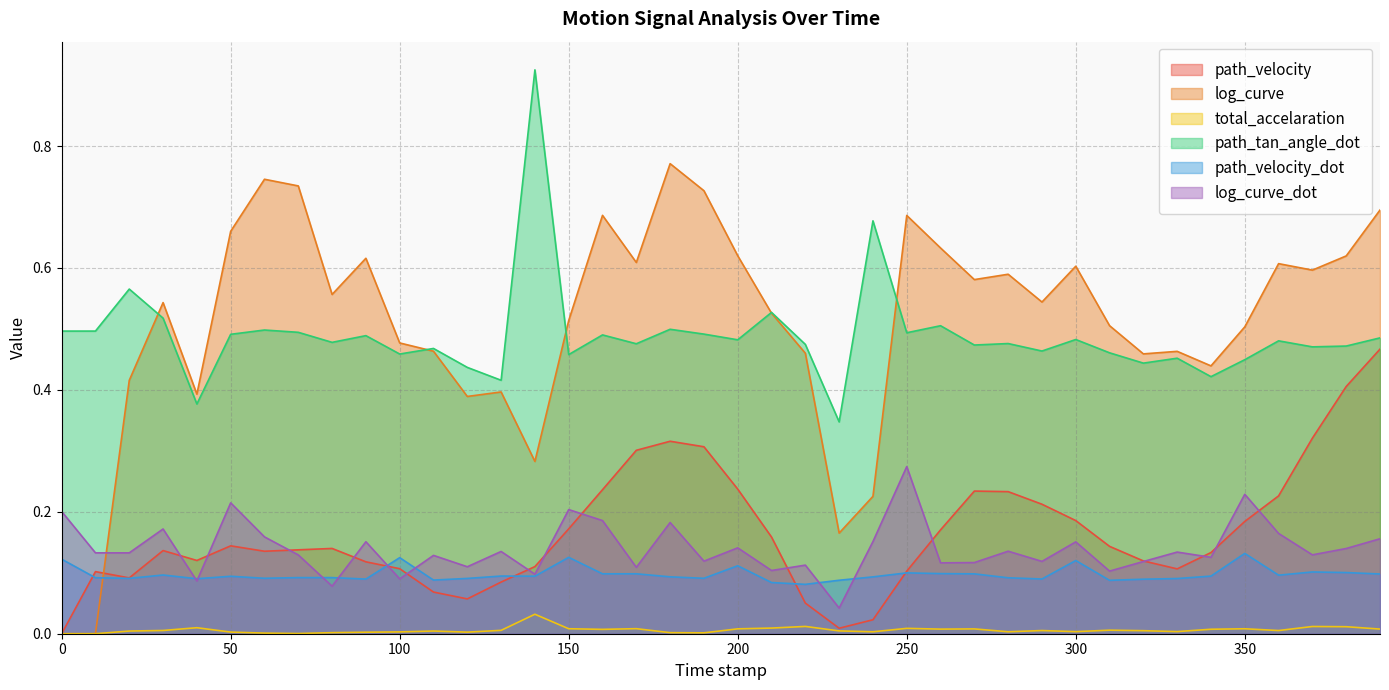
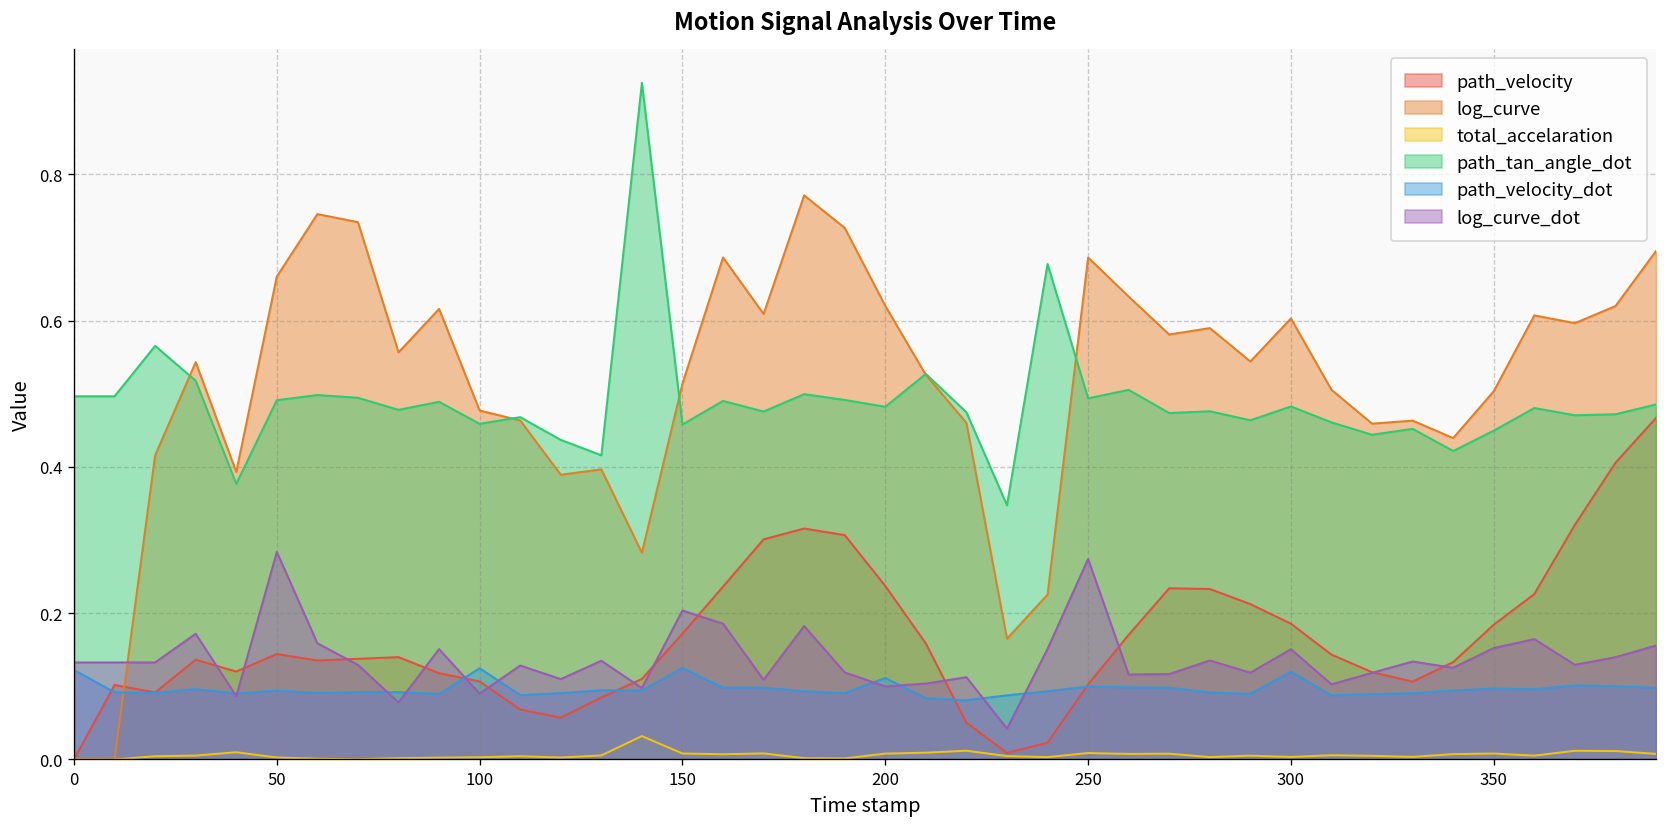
log_curve_dot, 0: 0.20 -> 0.13
log_curve_dot, 50: 0.21 -> 0.28
log_curve_dot, 200: 0.14 -> 0.10
path_velocity_dot, 350: 0.13 -> 0.10
log_curve_dot, 350: 0.23 -> 0.15
